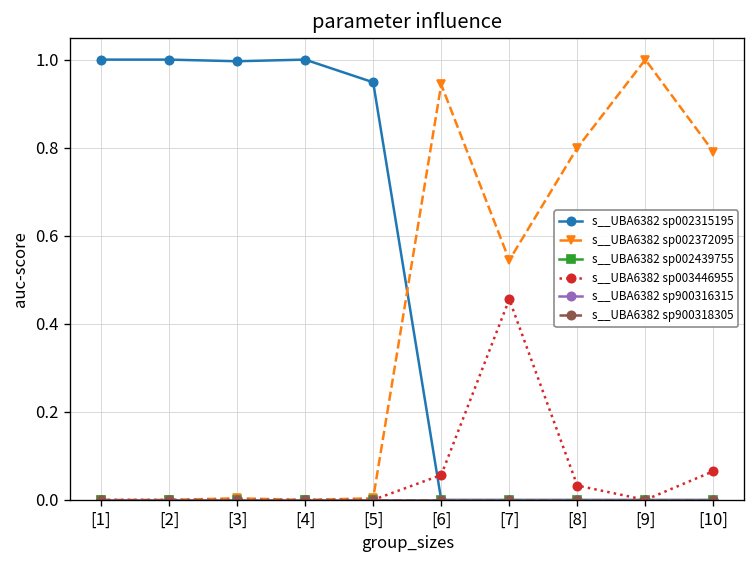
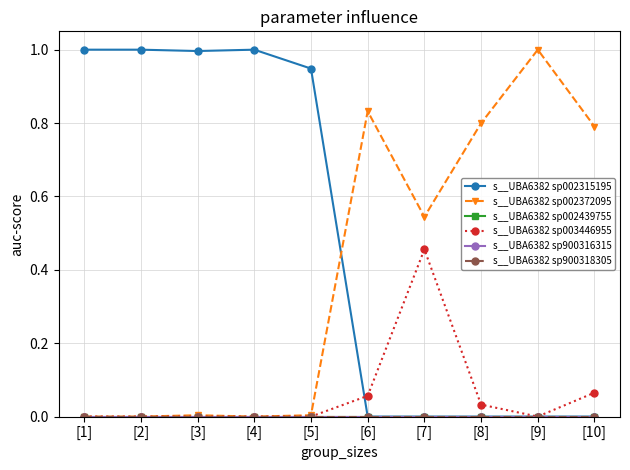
s__UBA6382 sp002372095, [6]: 0.94 -> 0.83
